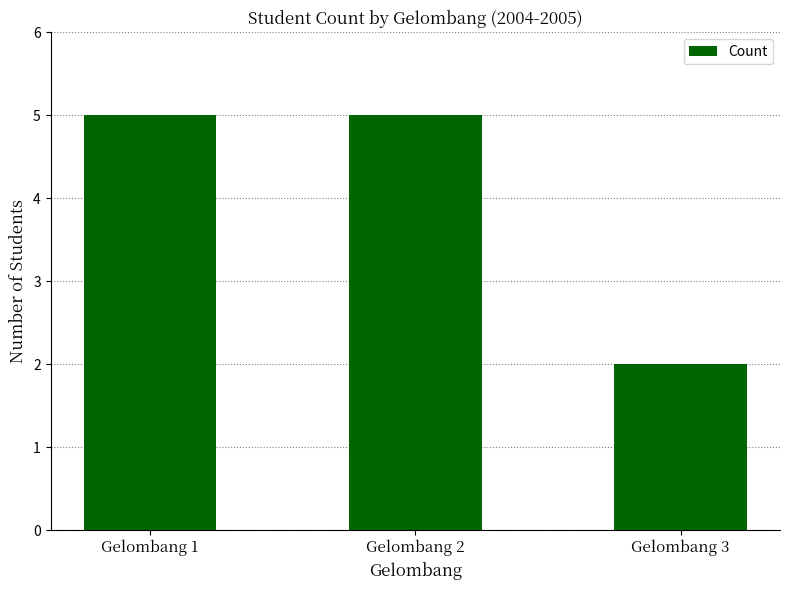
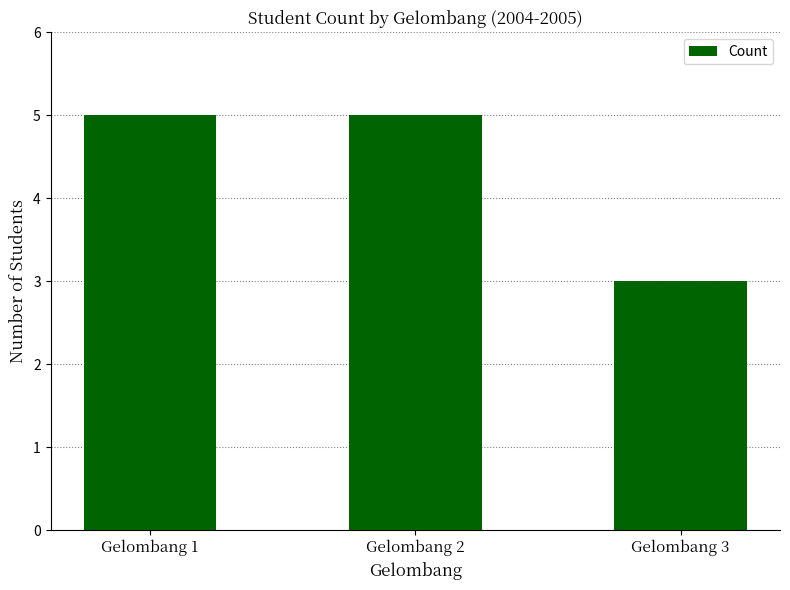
Gelombang 3: 2 -> 3
